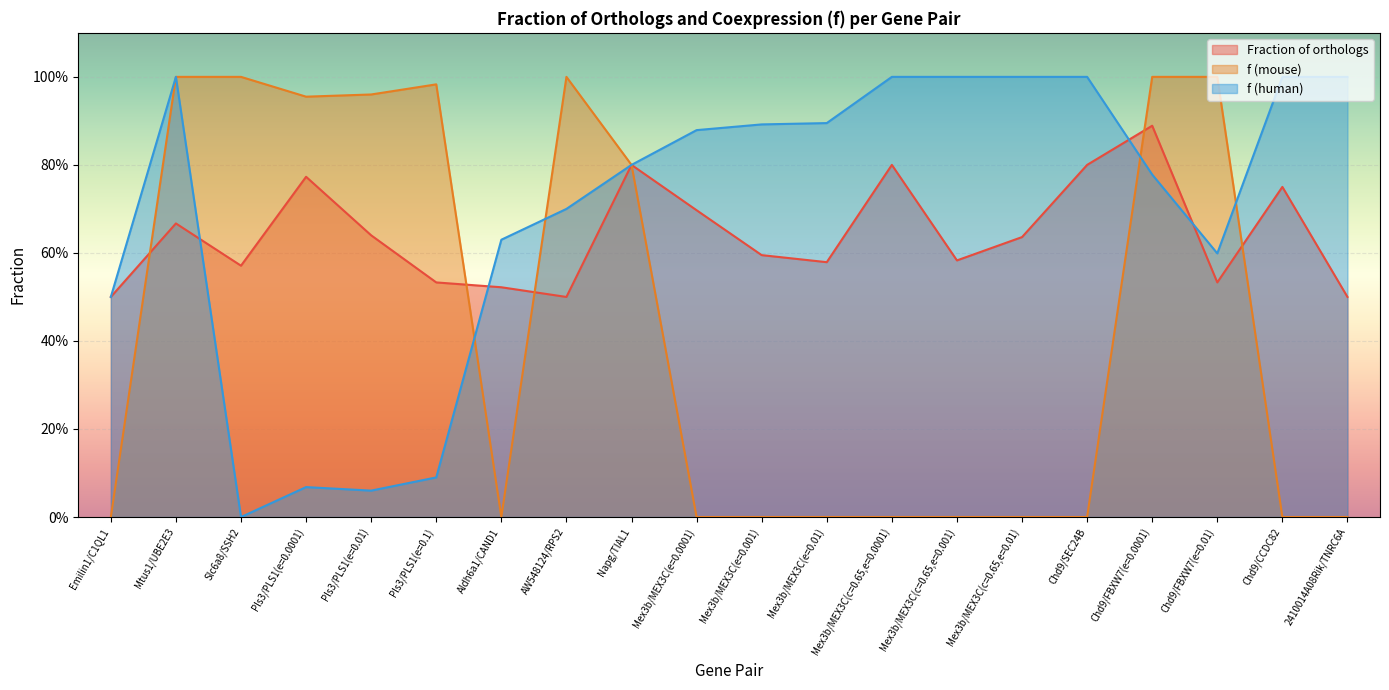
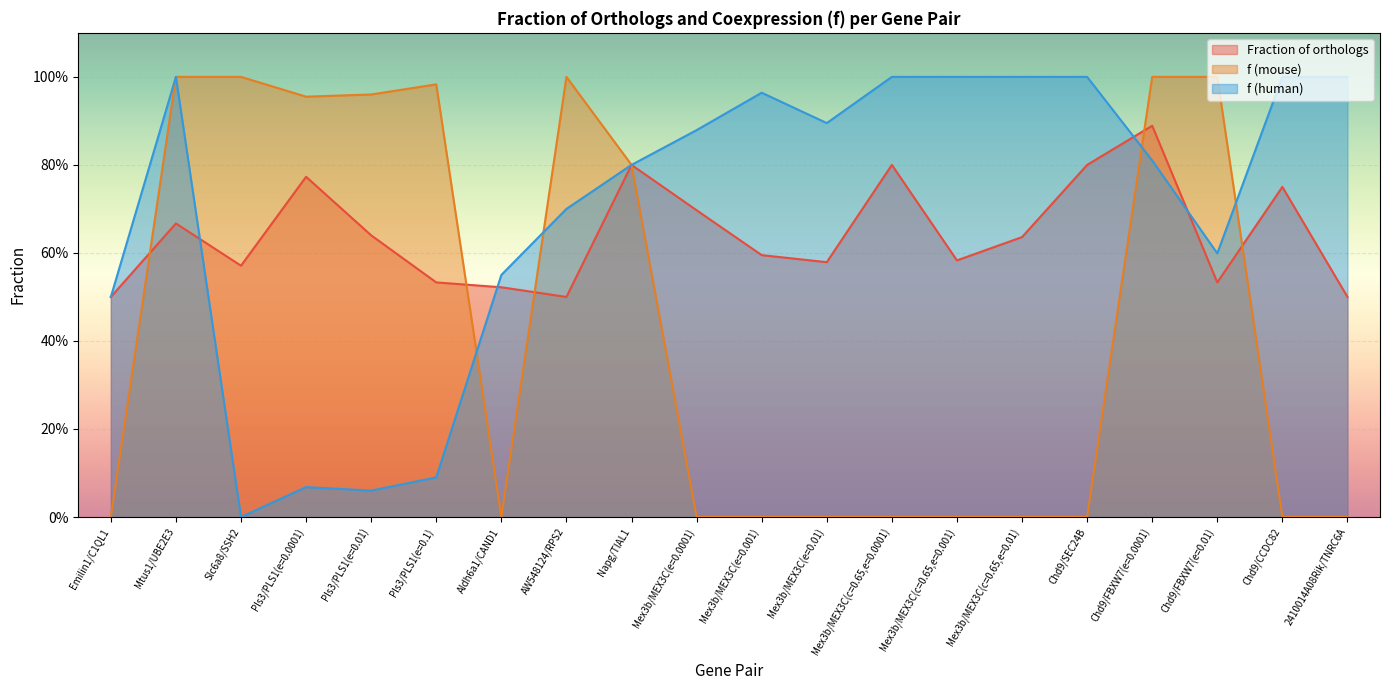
f (human), Aldh6a1/CAND1: 63% -> 55%
f (human), Mex3b/MEX3C(e=0.001): 89% -> 96%
f (human), Chd9/FBXW7(e=0.0001): 78% -> 81%
